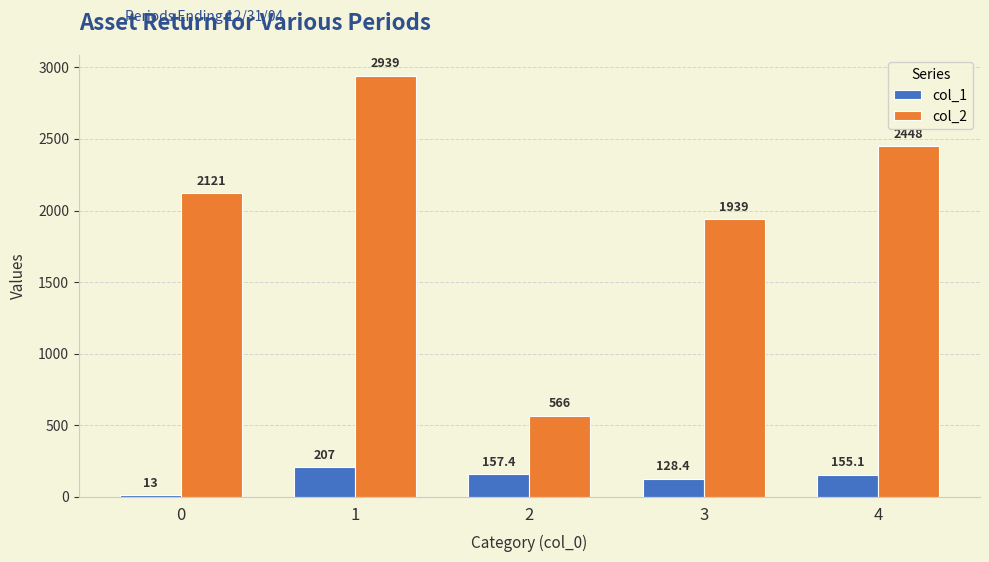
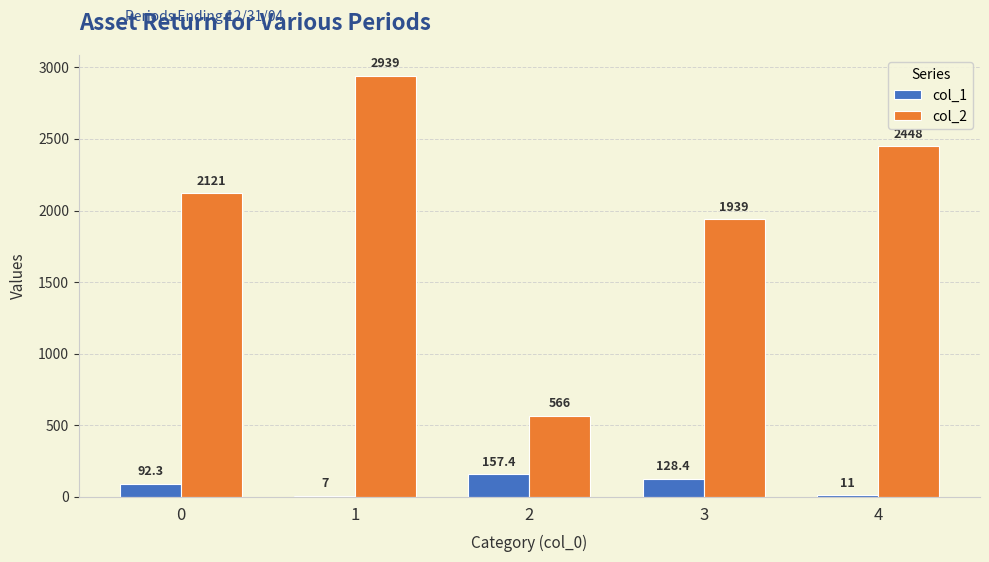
col_1, 0: 13 -> 92.3
col_1, 1: 207 -> 7
col_1, 4: 155.1 -> 11
